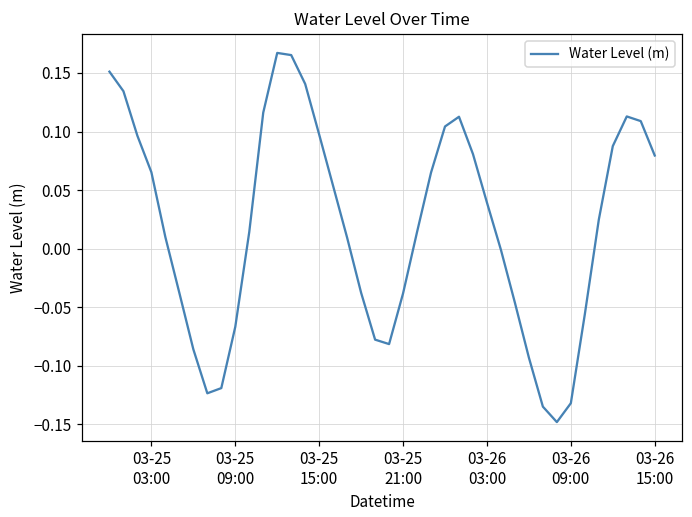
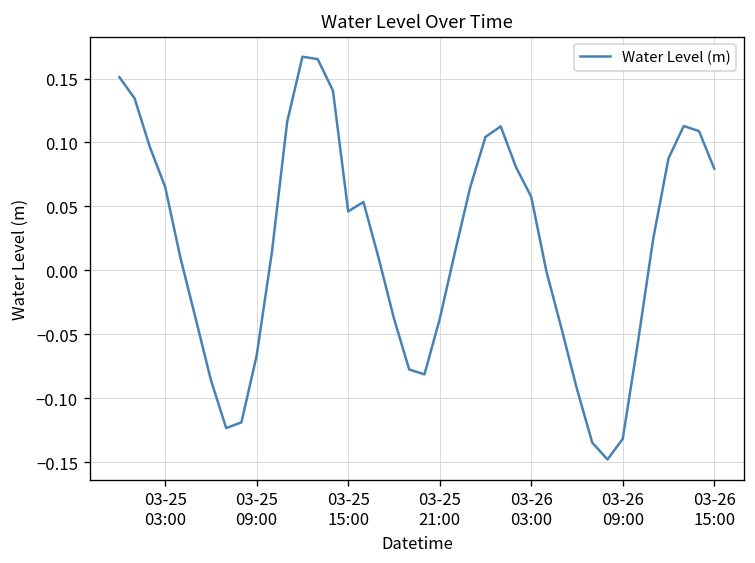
03-25 15:00: 0.097 -> 0.046
03-26 03:00: 0.039 -> 0.057
